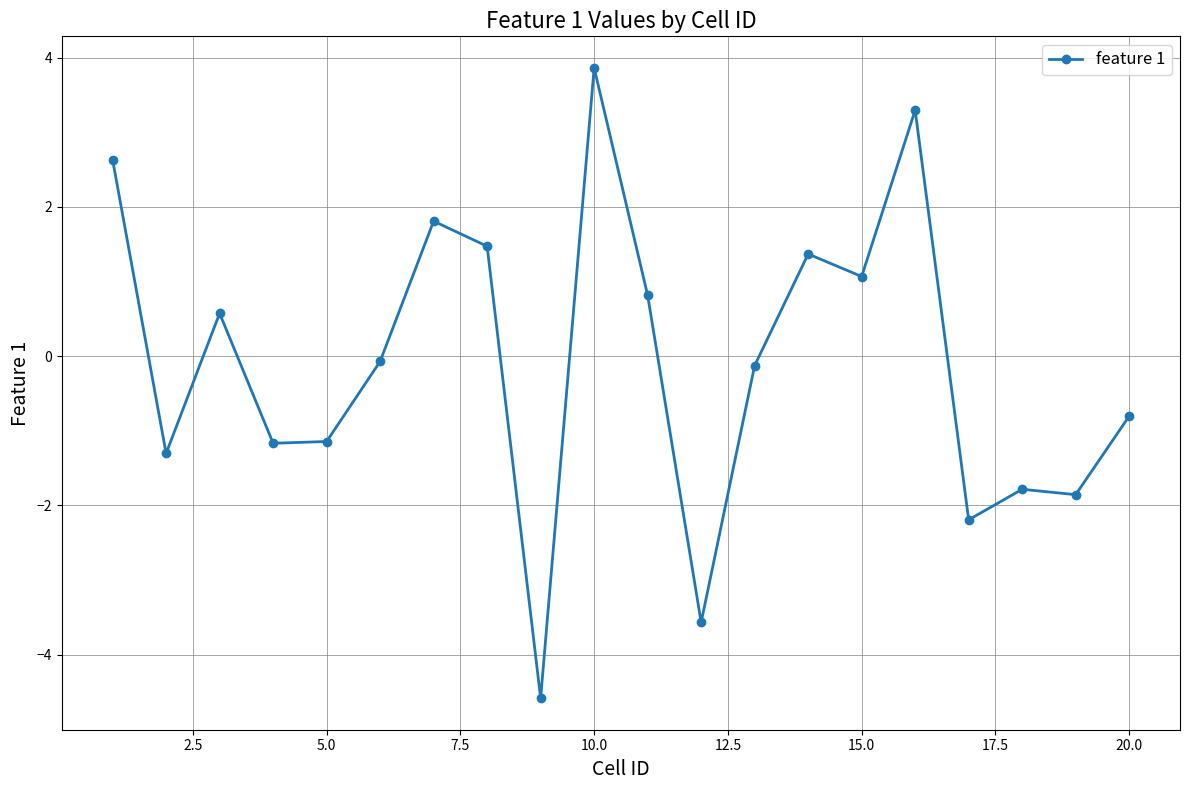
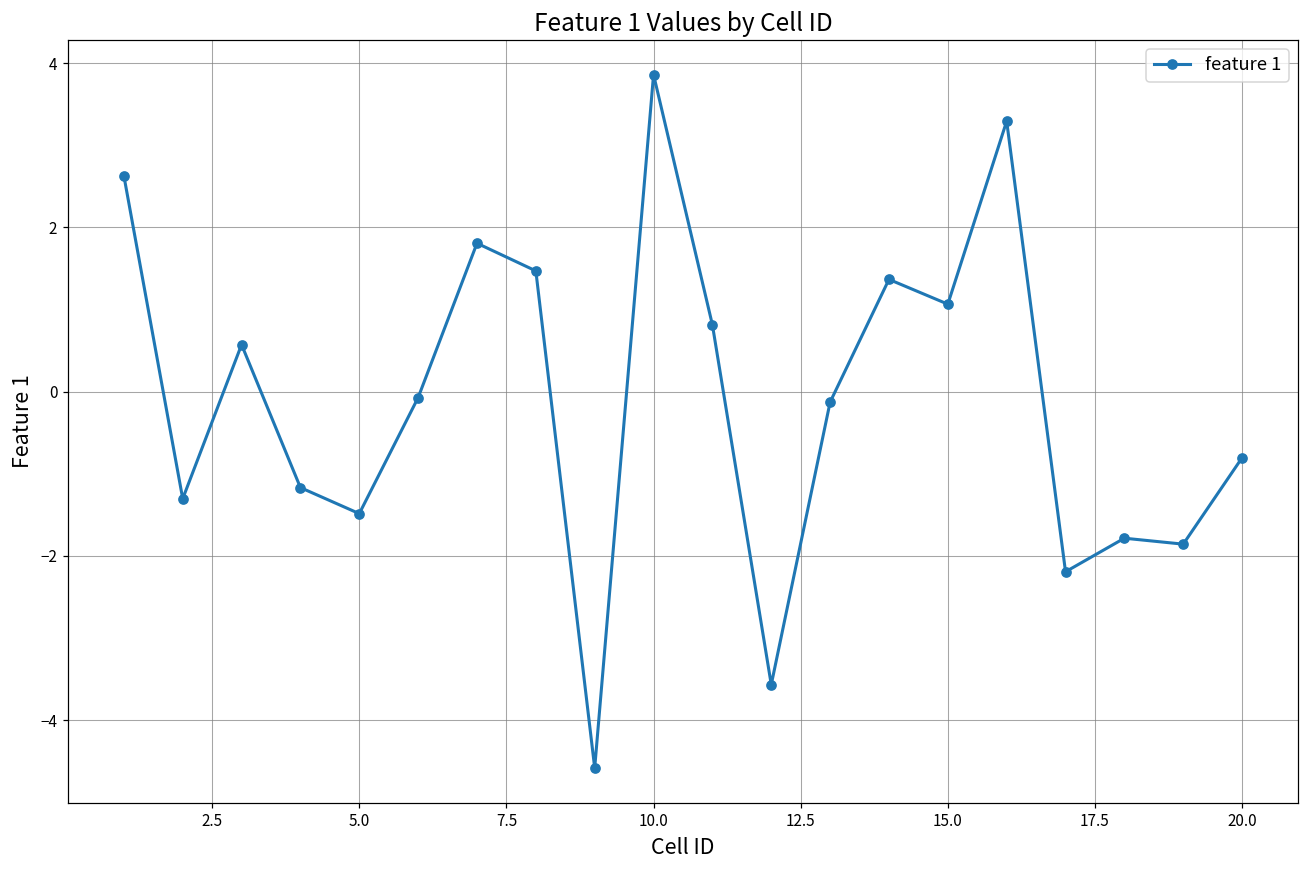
5.0: -1.1 -> -1.5
